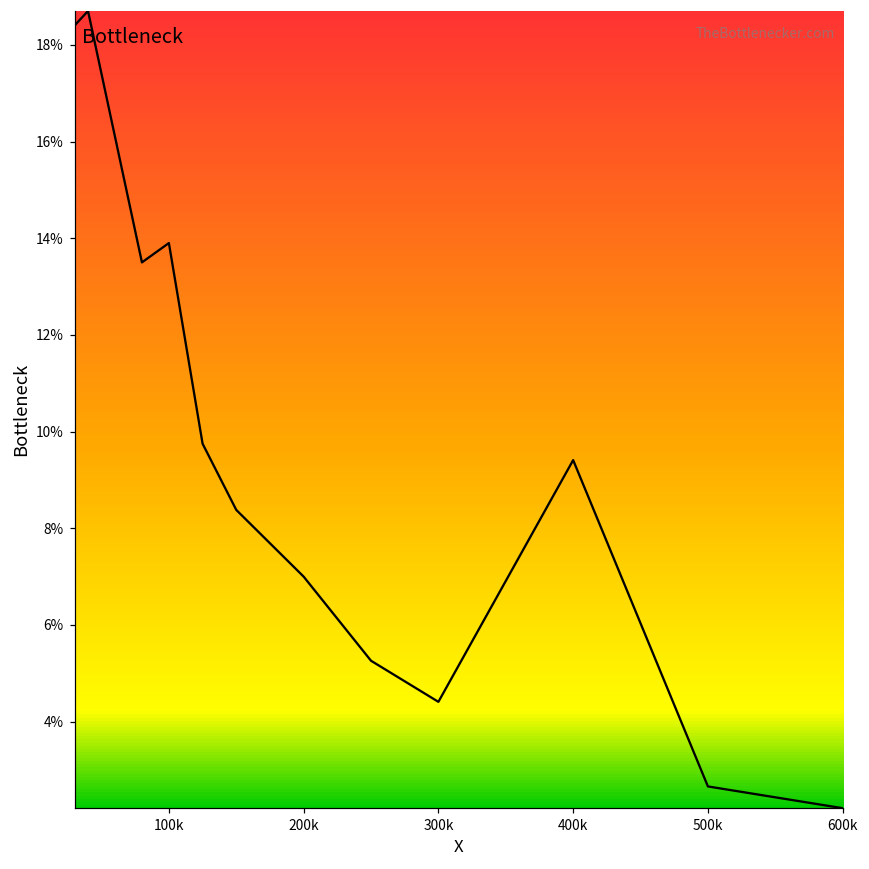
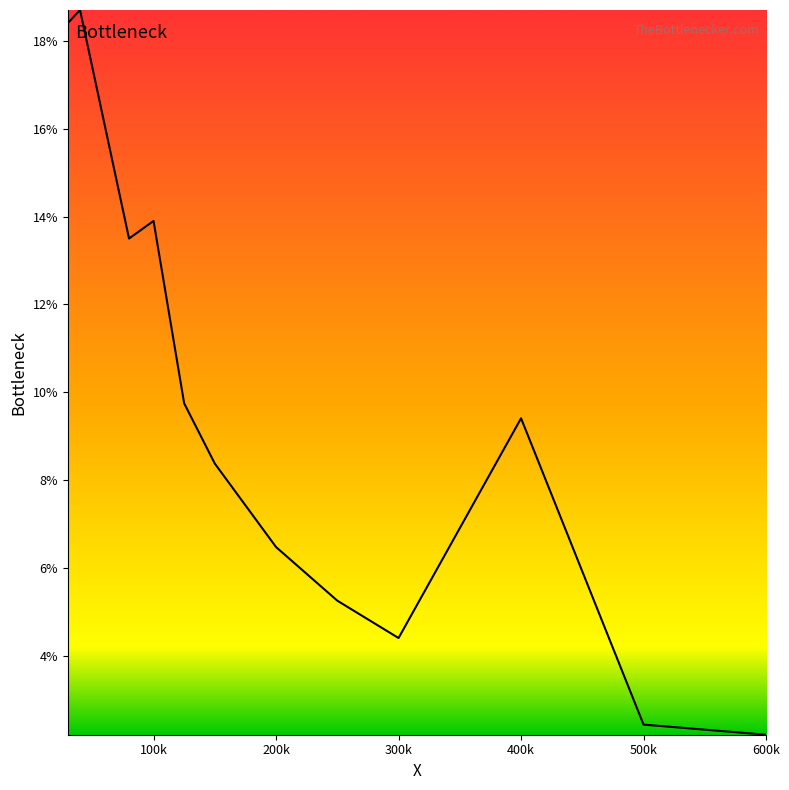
200k: 7.0% -> 6.5%
500k: 2.7% -> 2.4%
